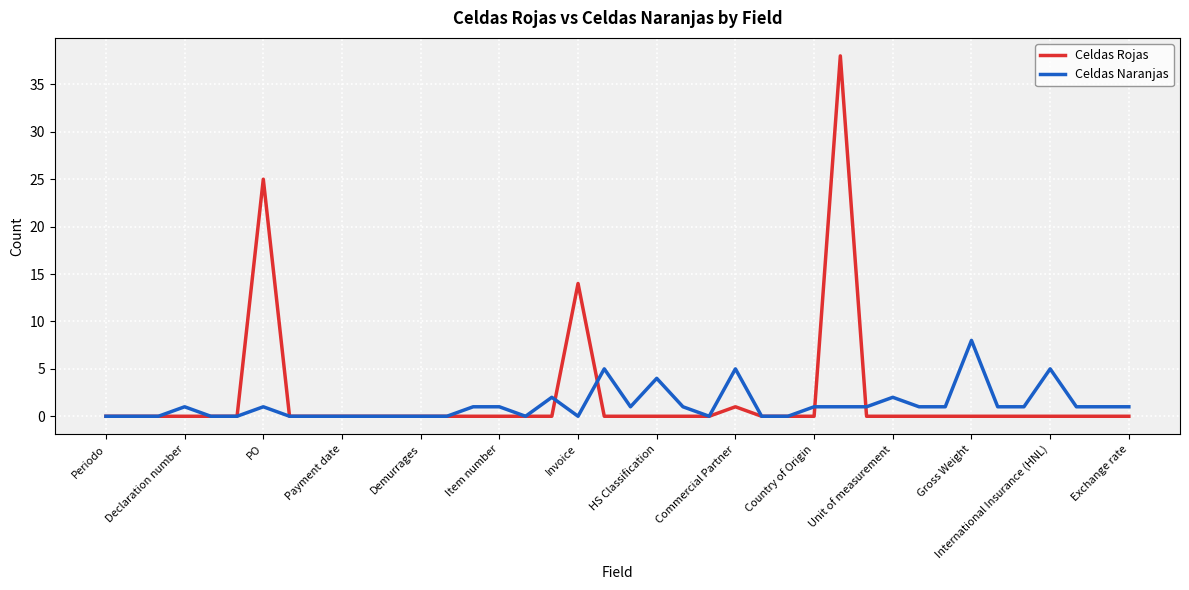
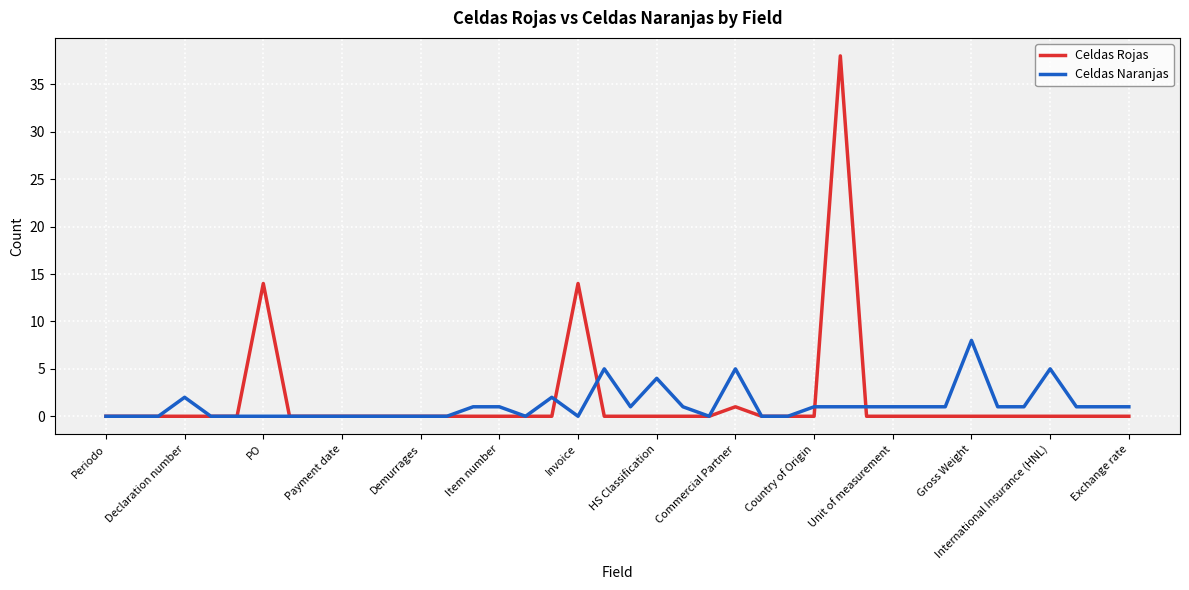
Celdas Naranjas, Declaration number: 1 -> 2
Celdas Rojas, PO: 25 -> 14
Celdas Naranjas, PO: 1 -> 0
Celdas Naranjas, Unit of measurement: 2 -> 1
